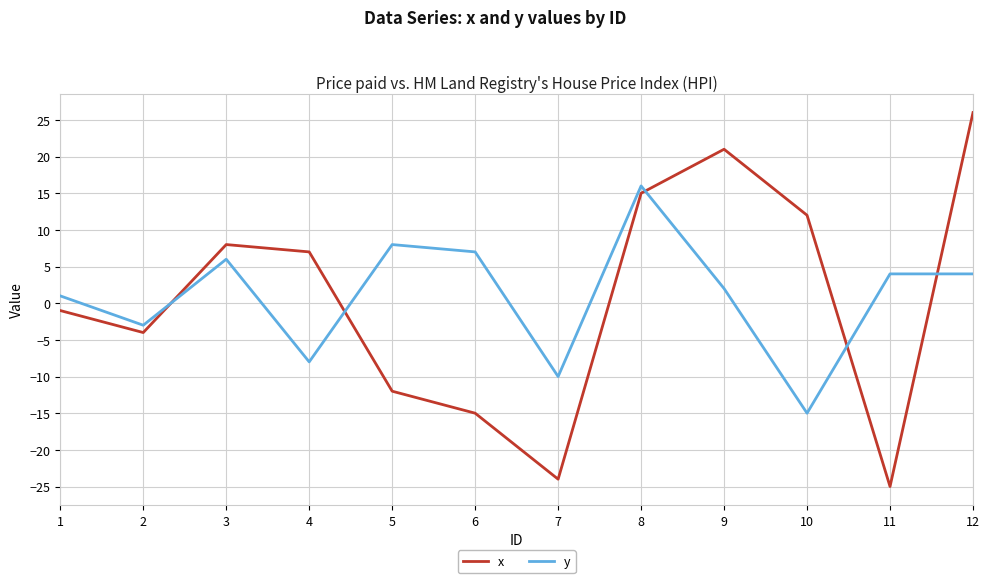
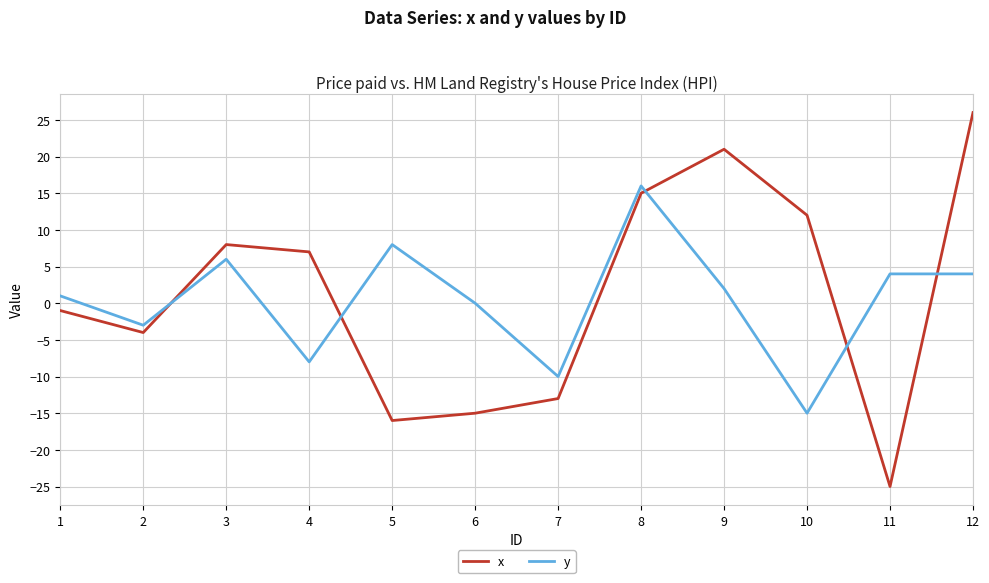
x, 5: -12 -> -16
y, 6: 7 -> 0
x, 7: -24 -> -13
